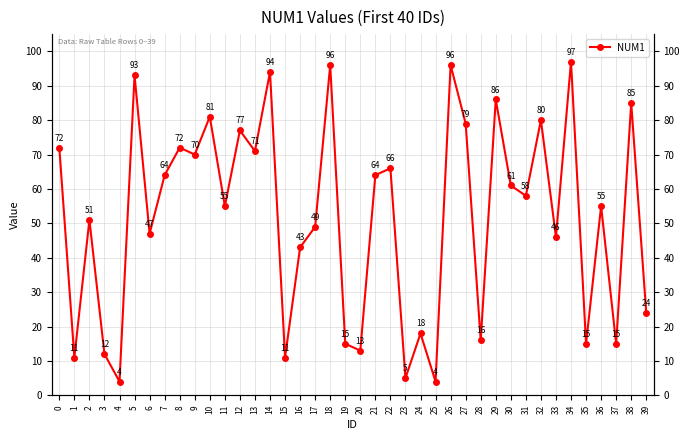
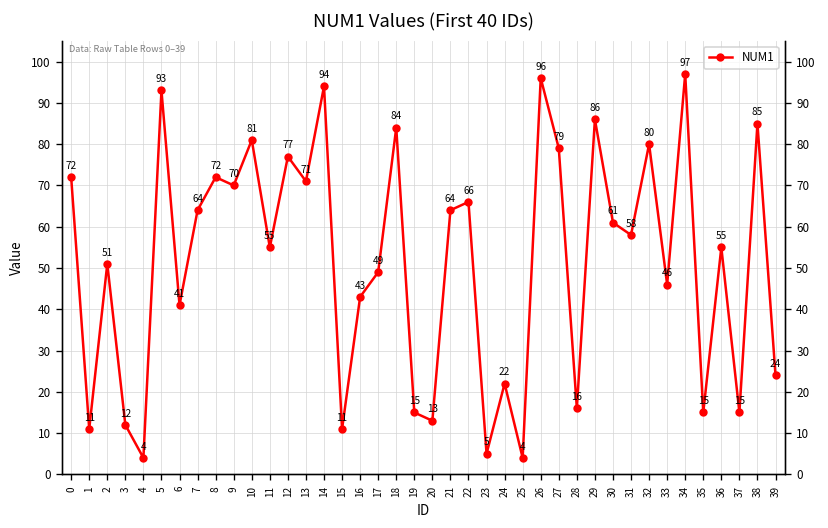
6: 47 -> 41
18: 96 -> 84
24: 18 -> 22
